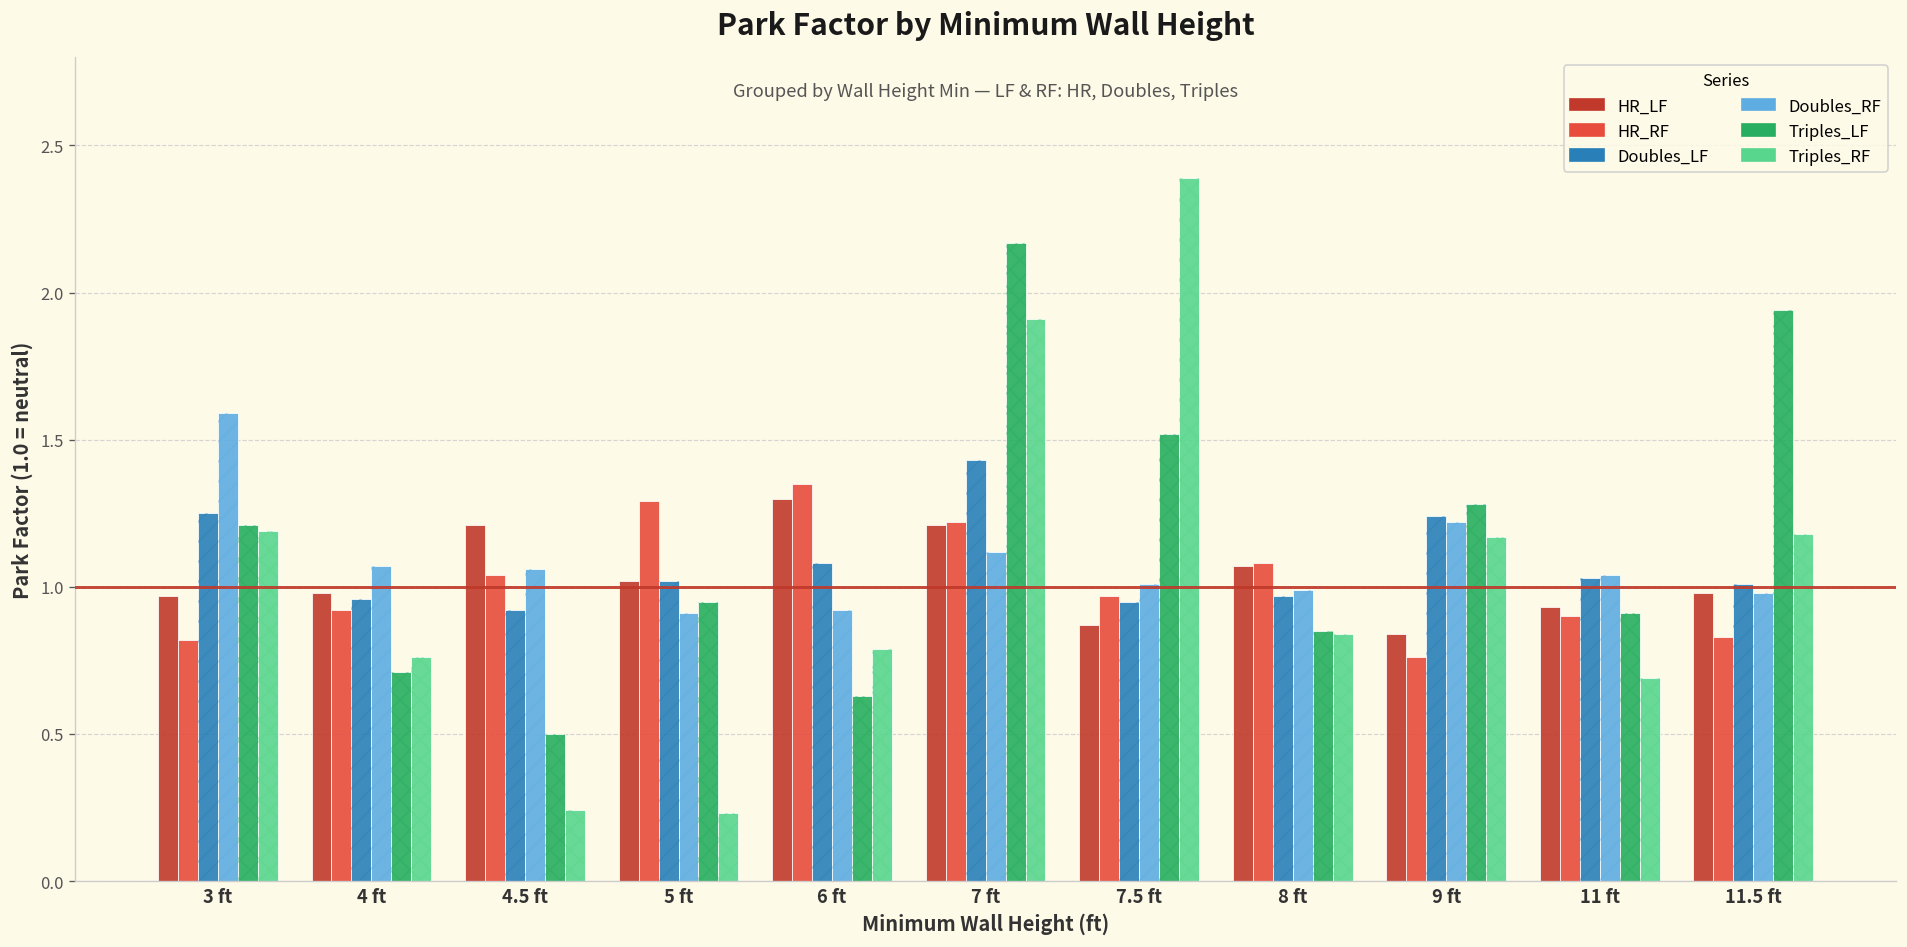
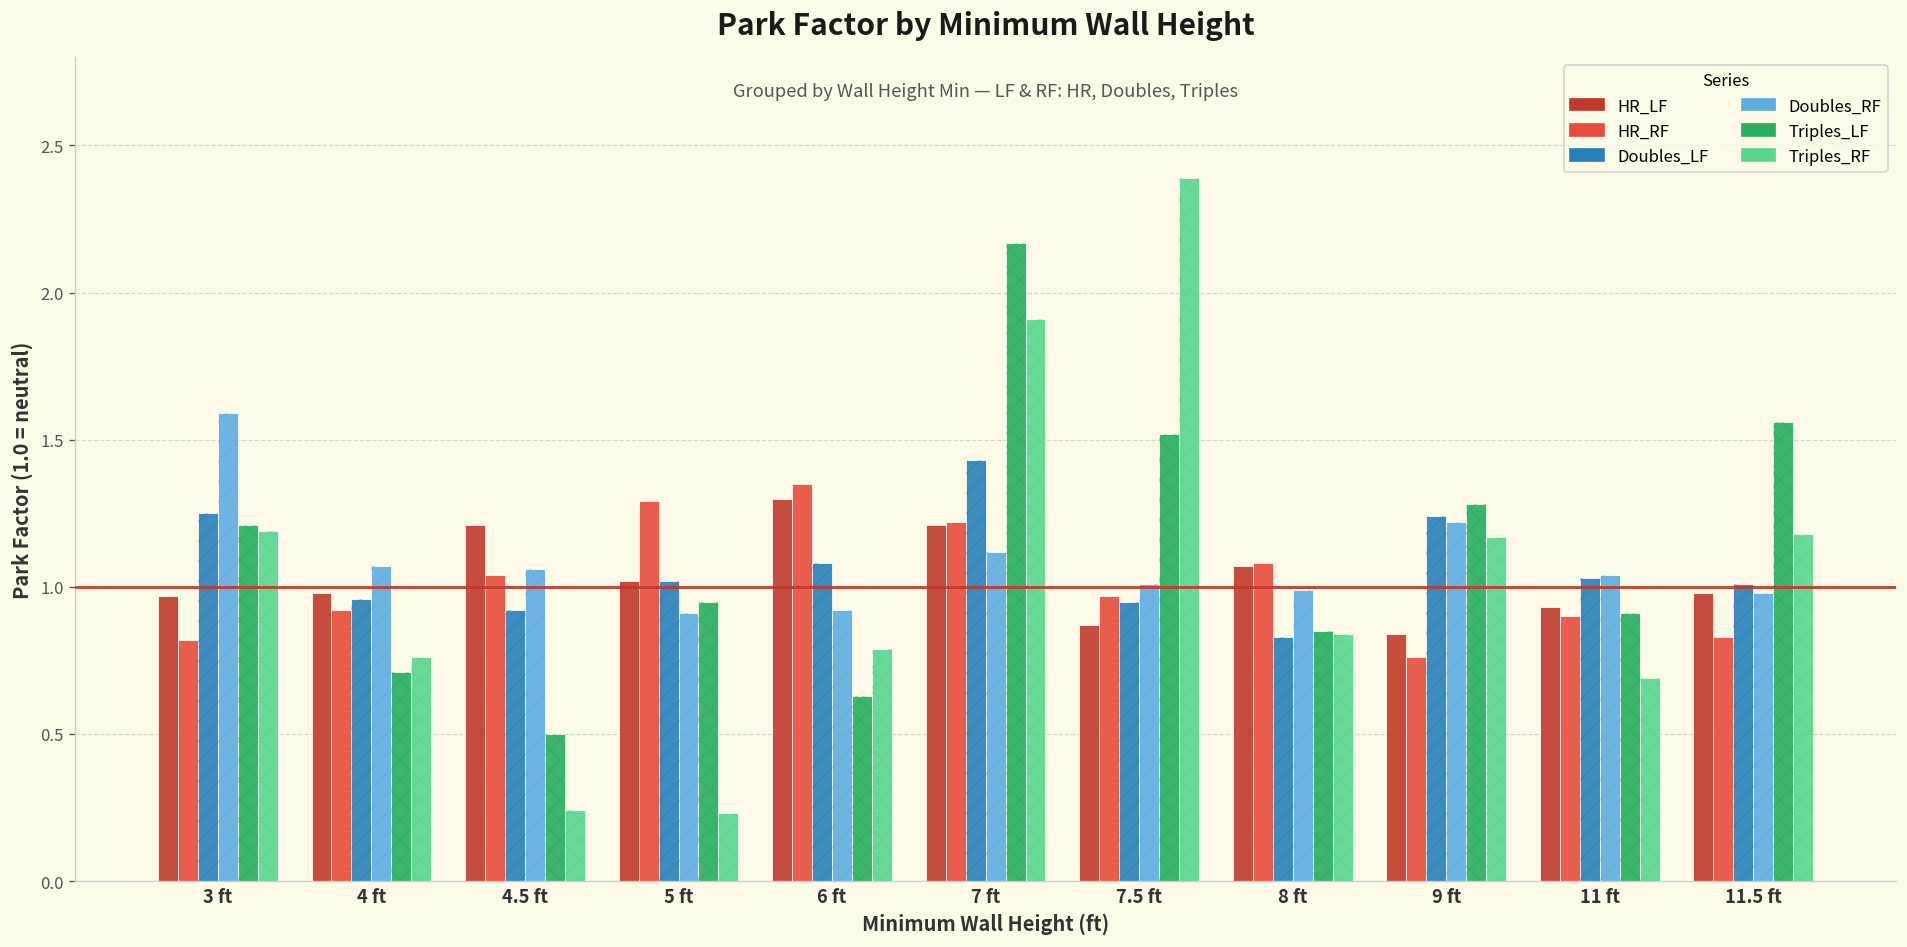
Doubles_LF, 8 ft: 0.97 -> 0.83
Triples_LF, 11.5 ft: 1.94 -> 1.56
